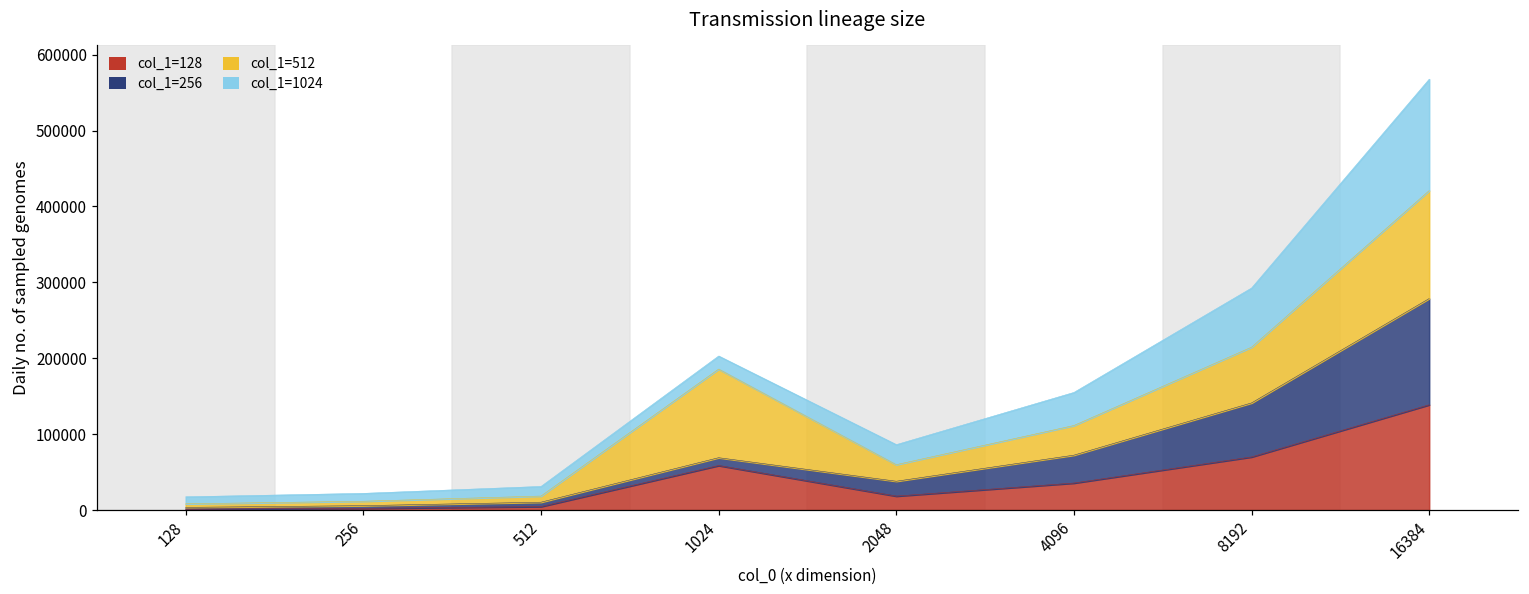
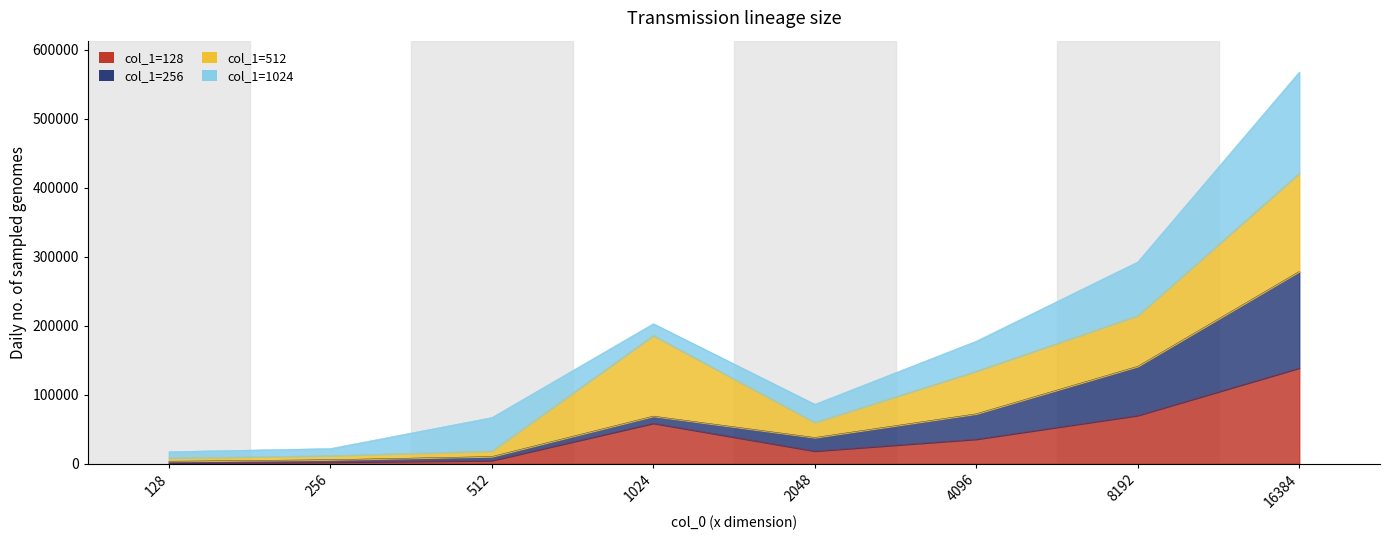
col_1=1024, 512: 10000 -> 50000
col_1=512, 4096: 40000 -> 60000
